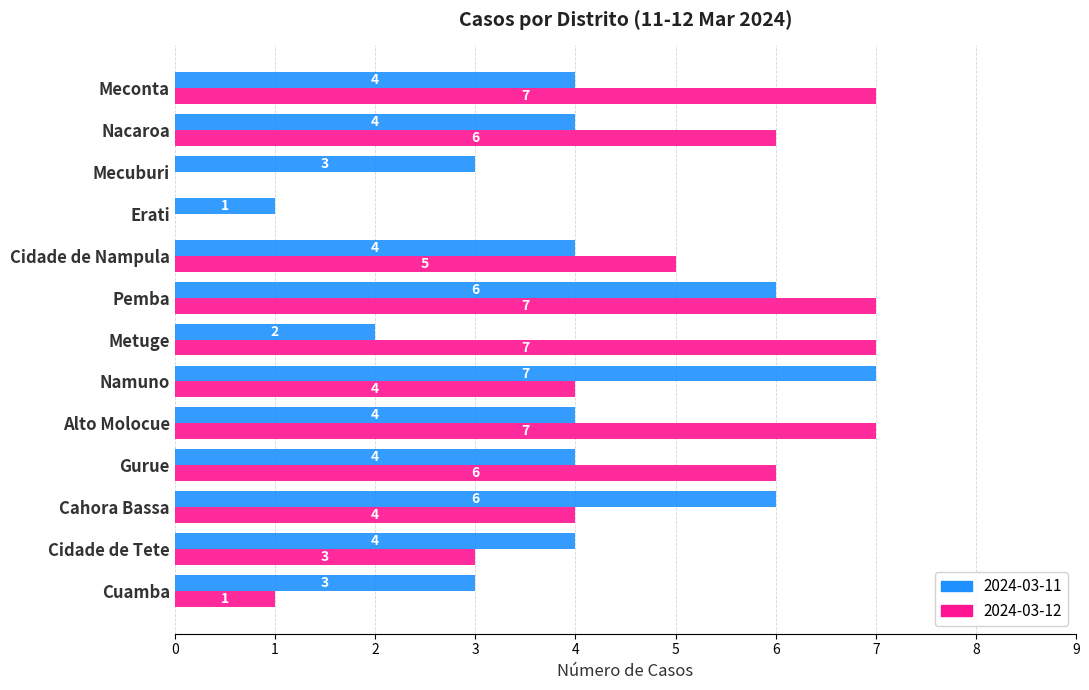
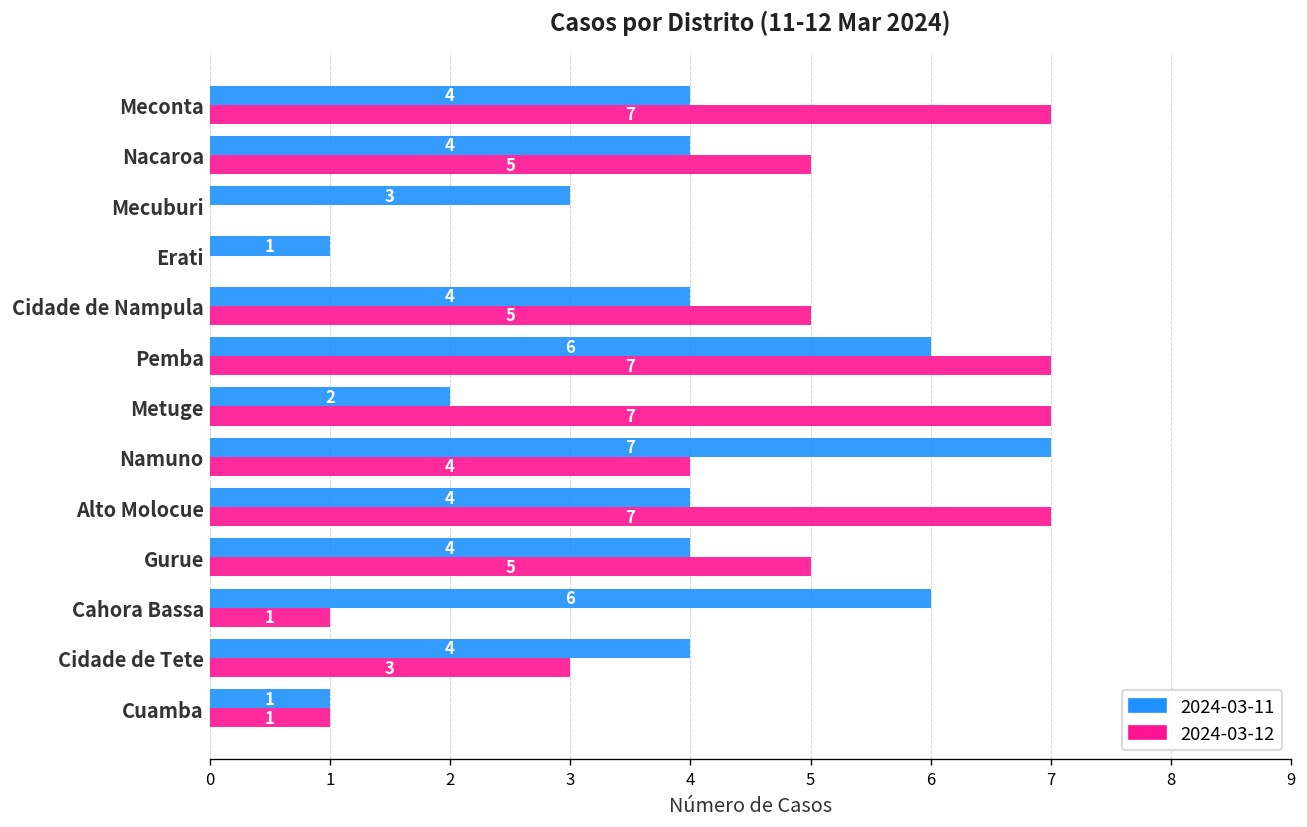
2024-03-12, Nacaroa: 6 -> 5
2024-03-12, Gurue: 6 -> 5
2024-03-12, Cahora Bassa: 4 -> 1
2024-03-11, Cuamba: 3 -> 1
